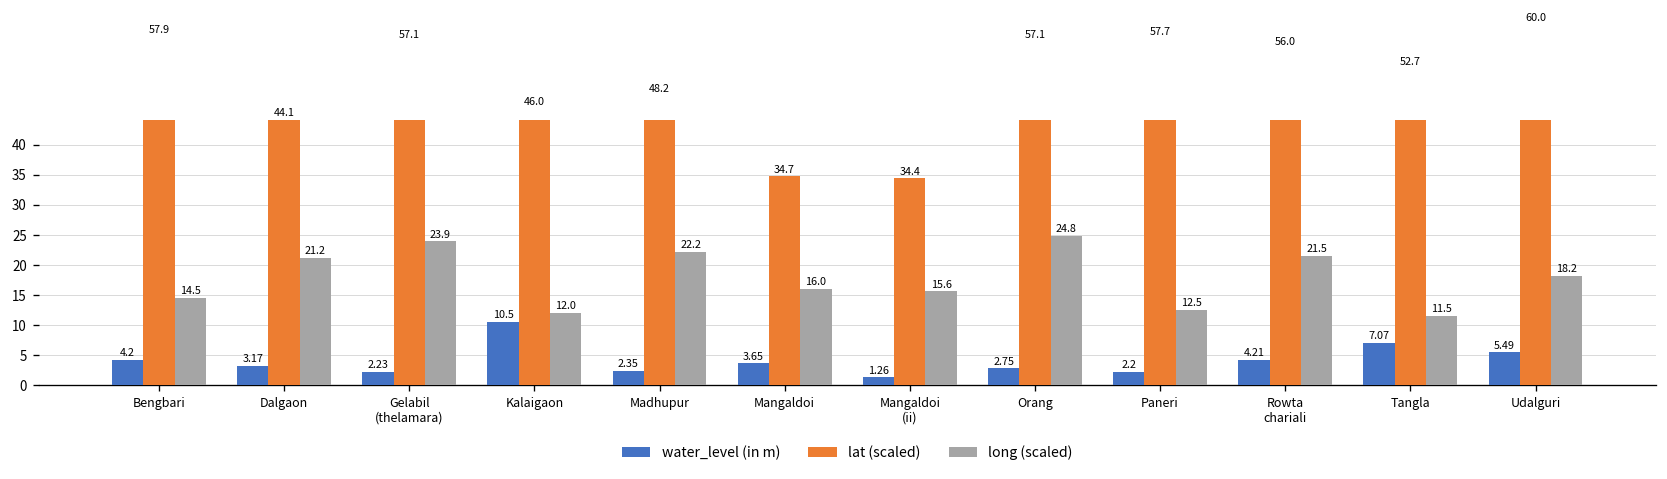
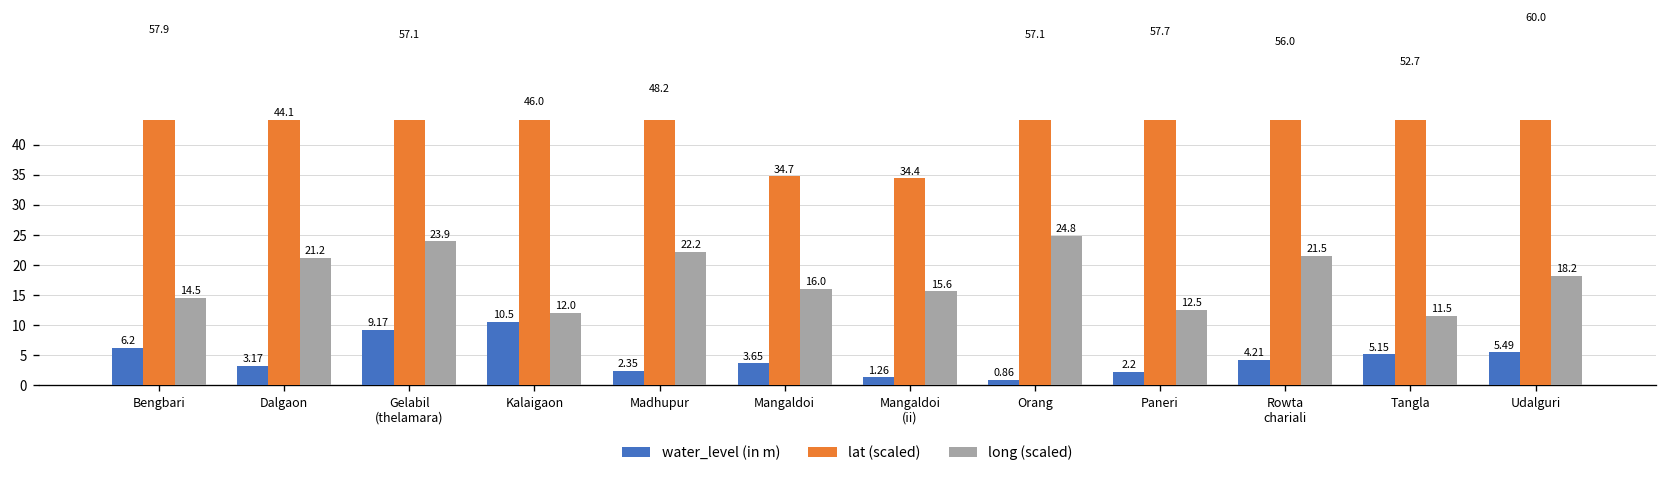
water_level (in m), Bengbari: 4.2 -> 6.2
water_level (in m), Gelabil (thelamara): 2.23 -> 9.17
water_level (in m), Orang: 2.75 -> 0.86
water_level (in m), Tangla: 7.07 -> 5.15
